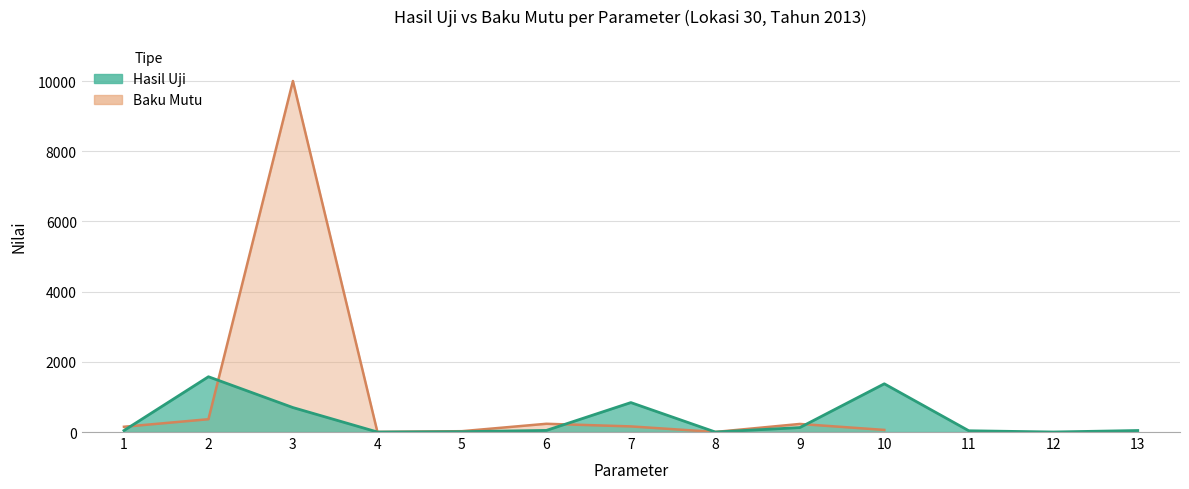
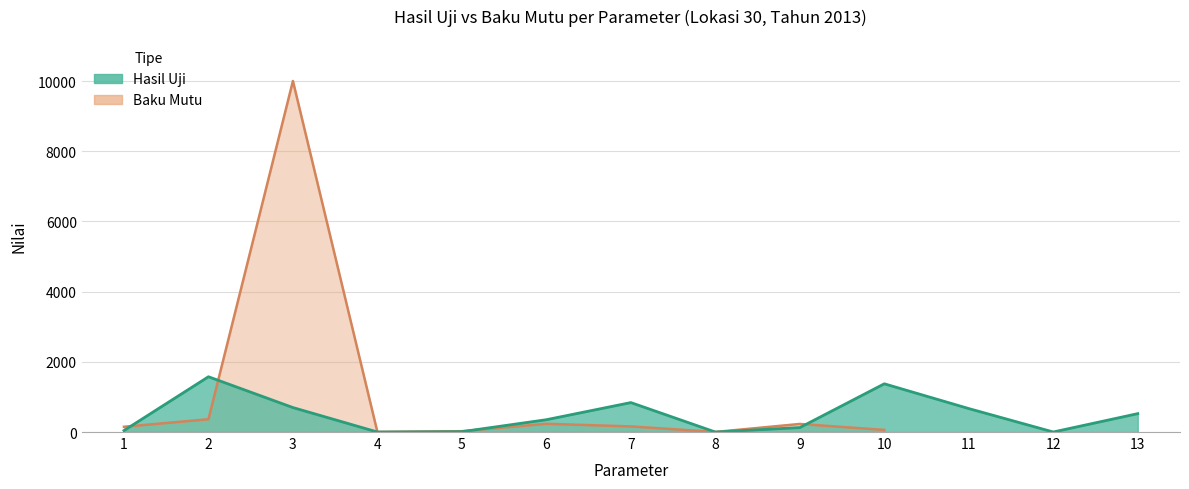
Hasil Uji, 6: 0 -> 400
Hasil Uji, 11: 0 -> 700
Hasil Uji, 13: 0 -> 500
